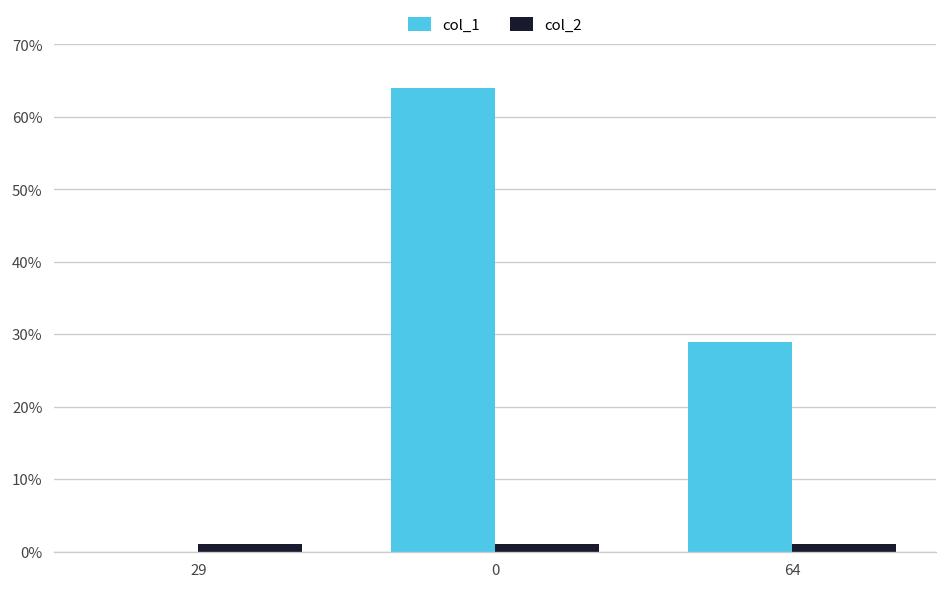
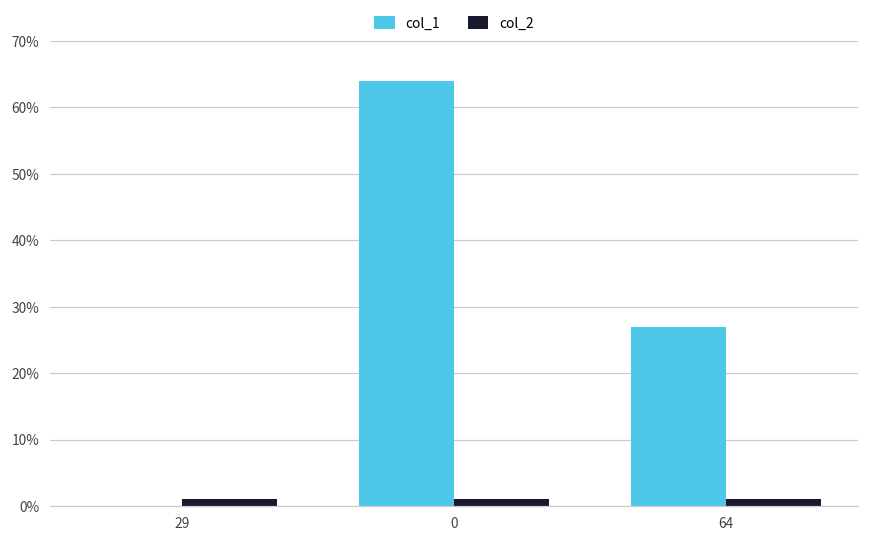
col_1, 64: 29% -> 27%
